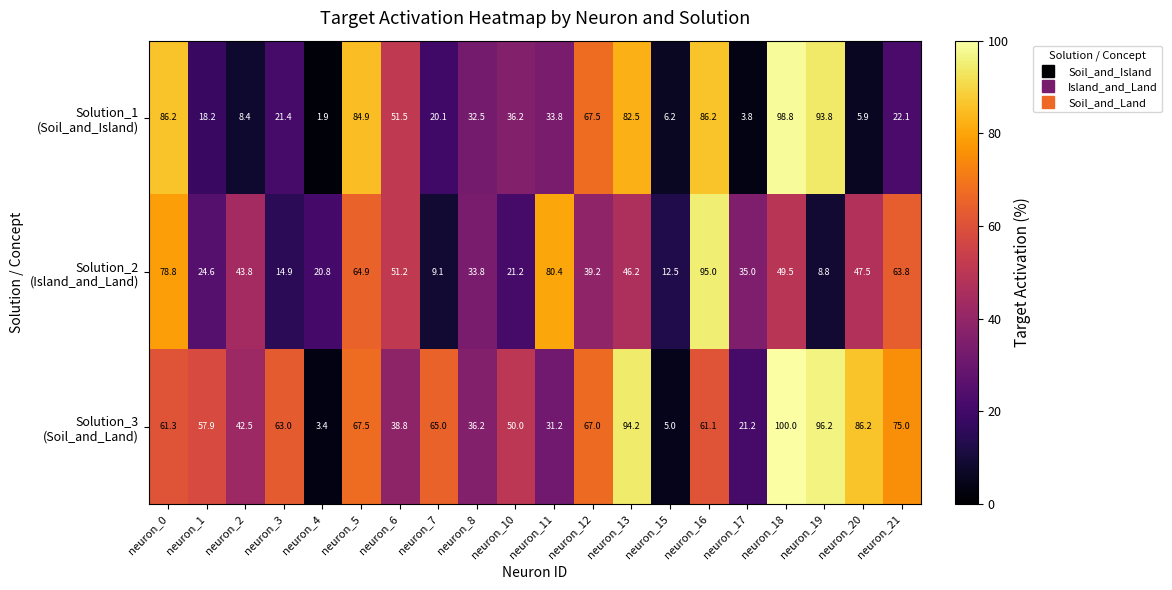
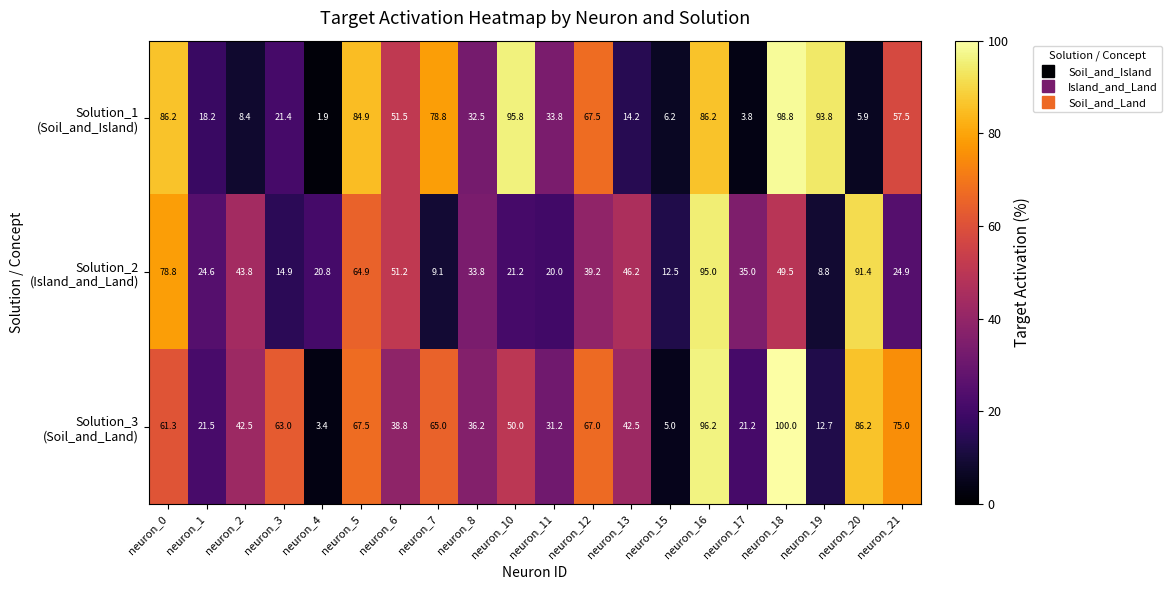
Solution_1 (Soil_and_Island), neuron_7: 20.1 -> 78.8
Solution_1 (Soil_and_Island), neuron_10: 36.2 -> 95.8
Solution_1 (Soil_and_Island), neuron_13: 82.5 -> 14.2
Solution_1 (Soil_and_Island), neuron_21: 22.1 -> 57.5
Solution_2 (Island_and_Land), neuron_11: 80.4 -> 20.0
Solution_2 (Island_and_Land), neuron_20: 47.5 -> 91.4
Solution_2 (Island_and_Land), neuron_21: 63.8 -> 24.9
Solution_3 (Soil_and_Land), neuron_1: 57.9 -> 21.5
Solution_3 (Soil_and_Land), neuron_13: 94.2 -> 42.5
Solution_3 (Soil_and_Land), neuron_16: 61.1 -> 96.2
Solution_3 (Soil_and_Land), neuron_19: 96.2 -> 12.7
